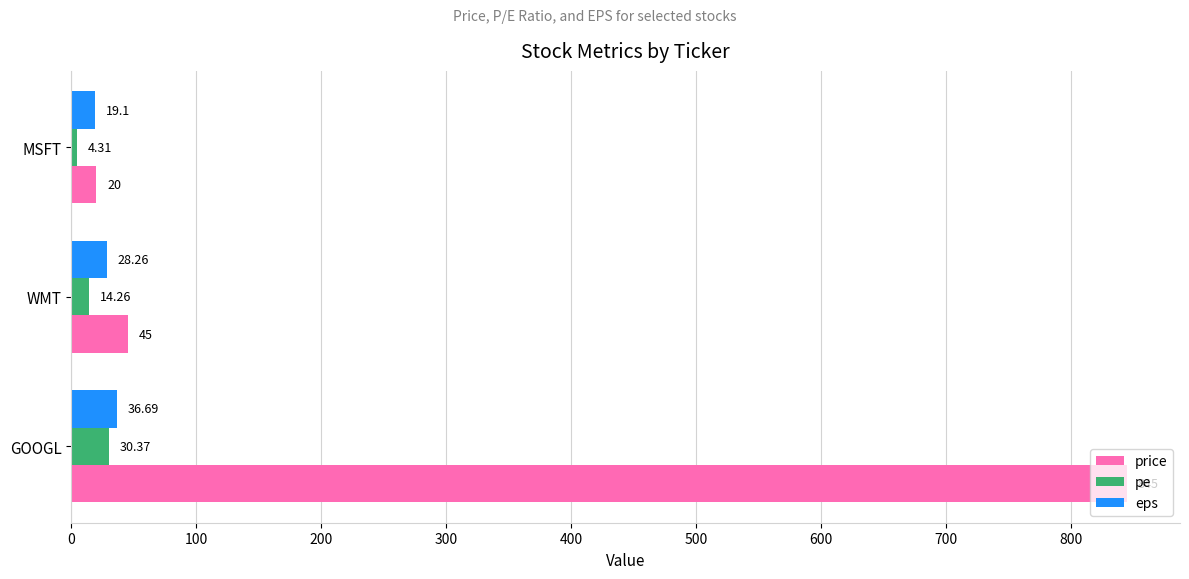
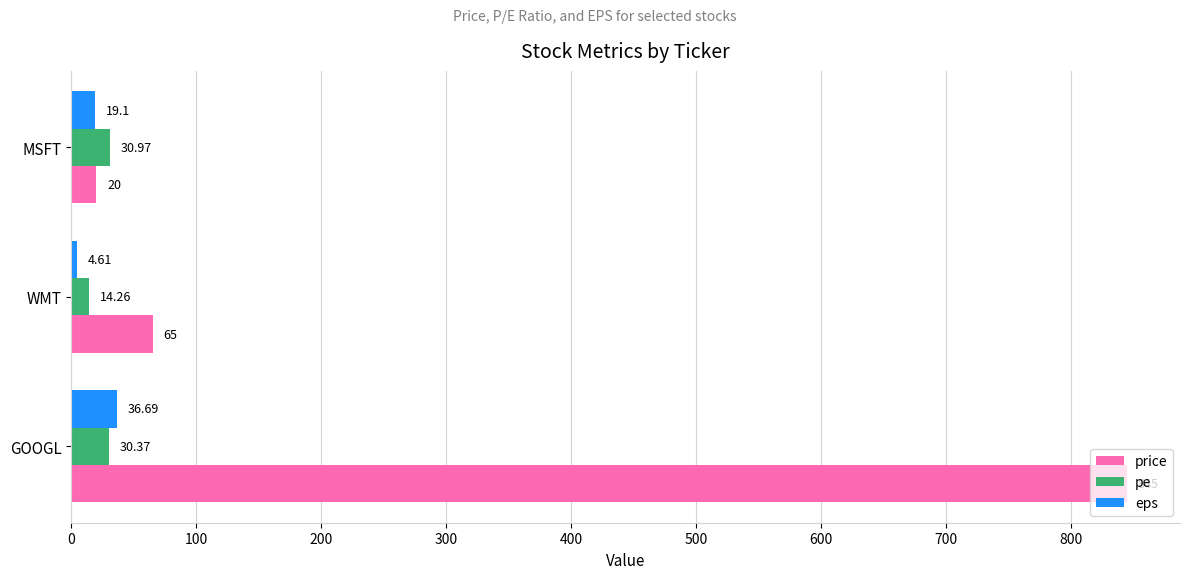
pe, MSFT: 4.31 -> 30.97
eps, WMT: 28.26 -> 4.61
price, WMT: 45 -> 65
